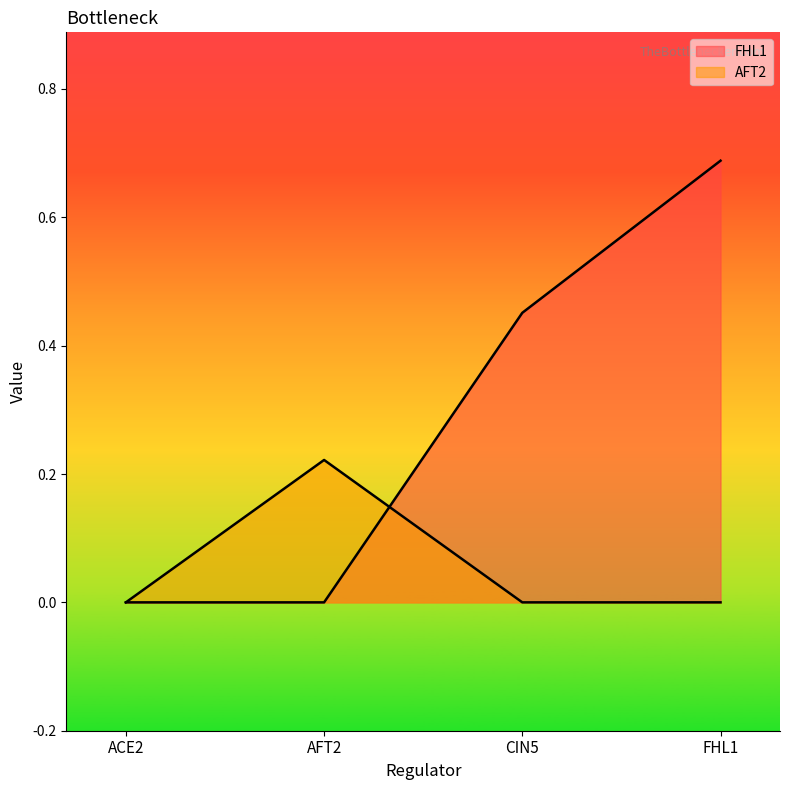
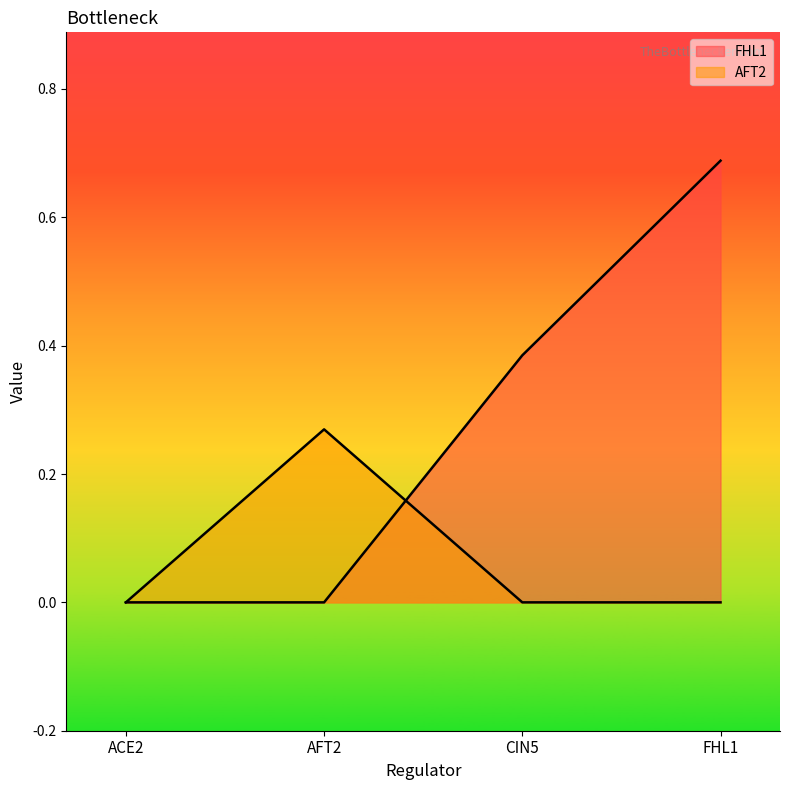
AFT2, AFT2: 0.22 -> 0.27
FHL1, CIN5: 0.45 -> 0.38
